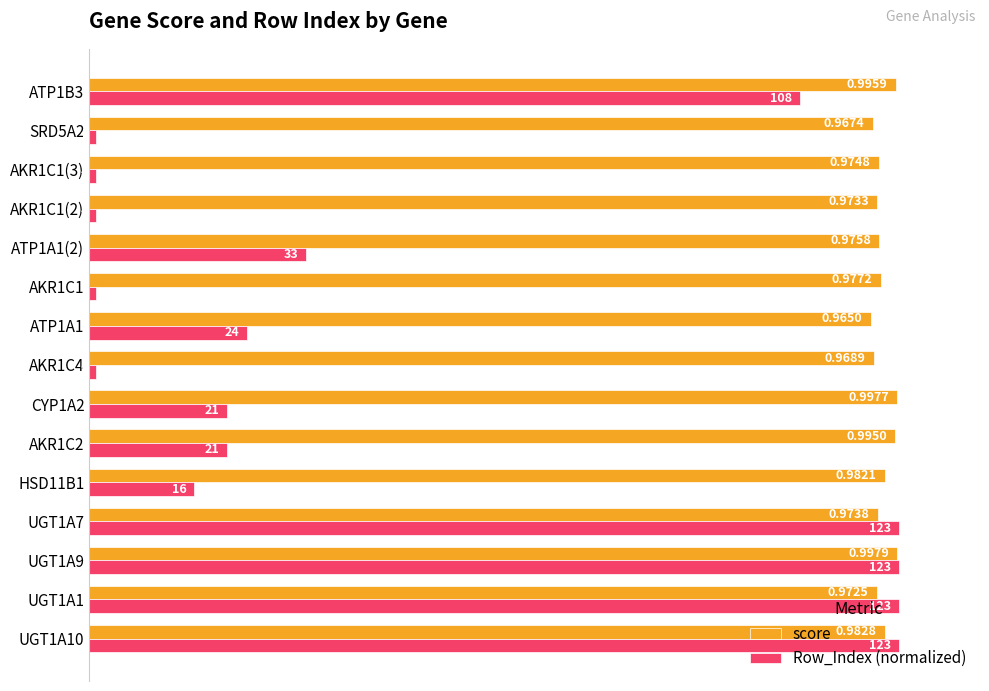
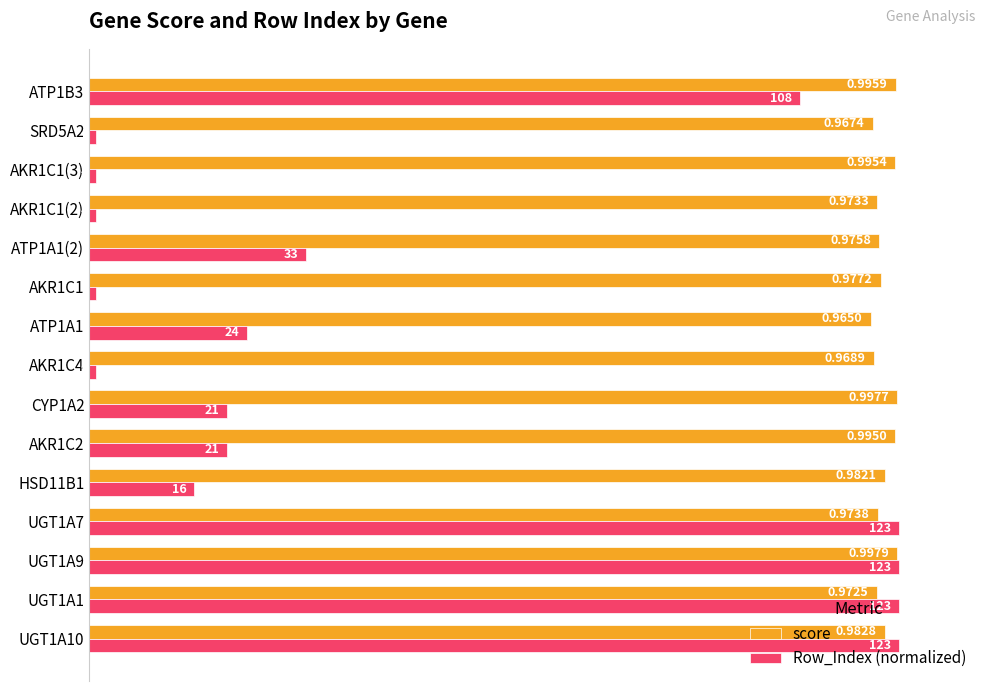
score, AKR1C1(3): 0.9748 -> 0.9954
